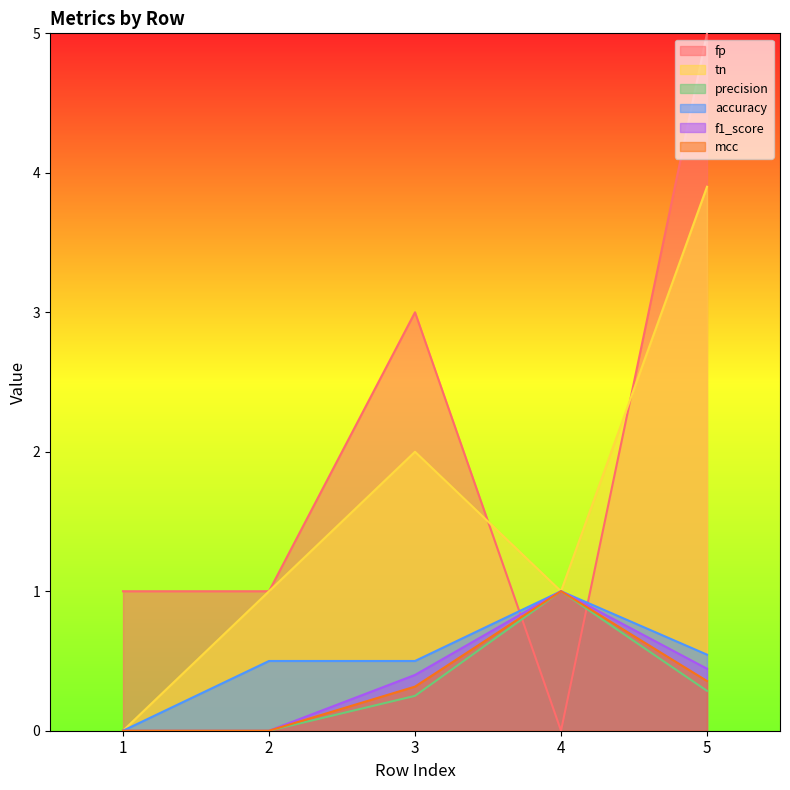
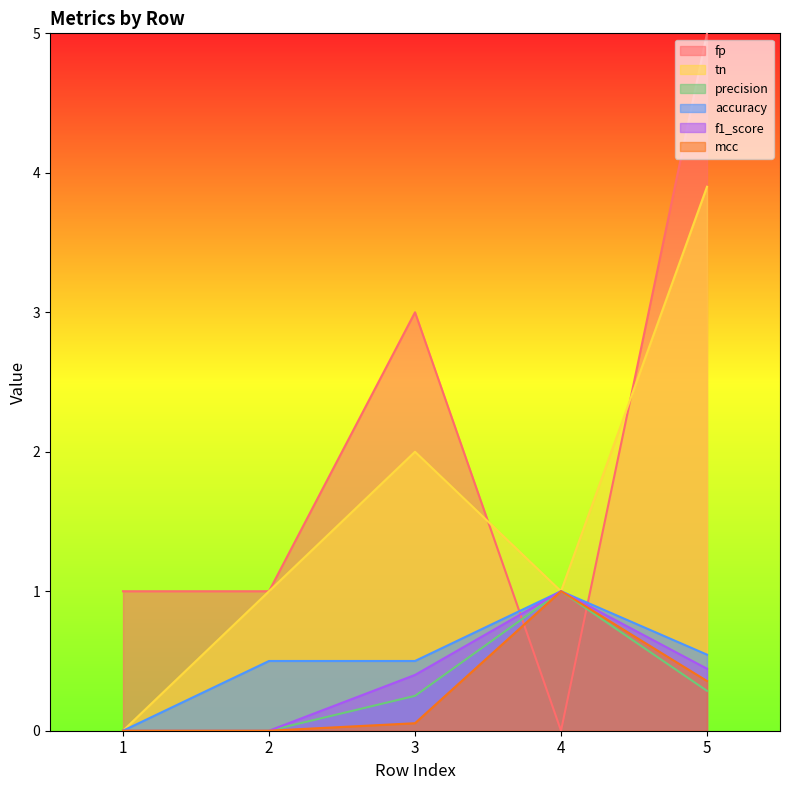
mcc, 3: 0.32 -> 0.05
